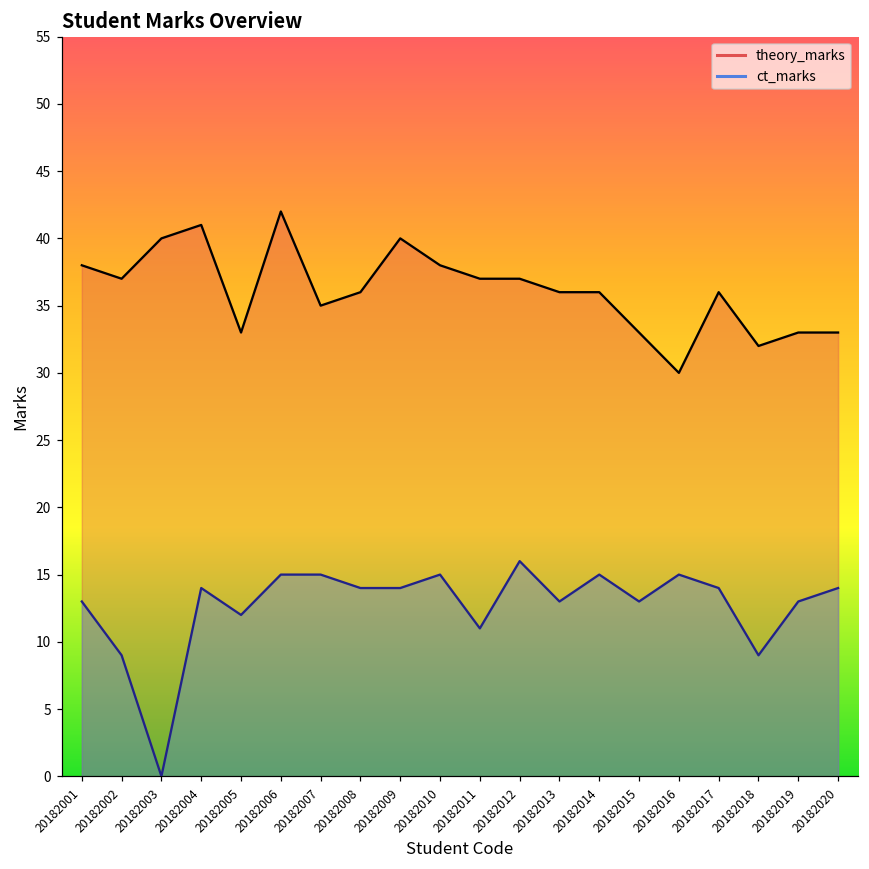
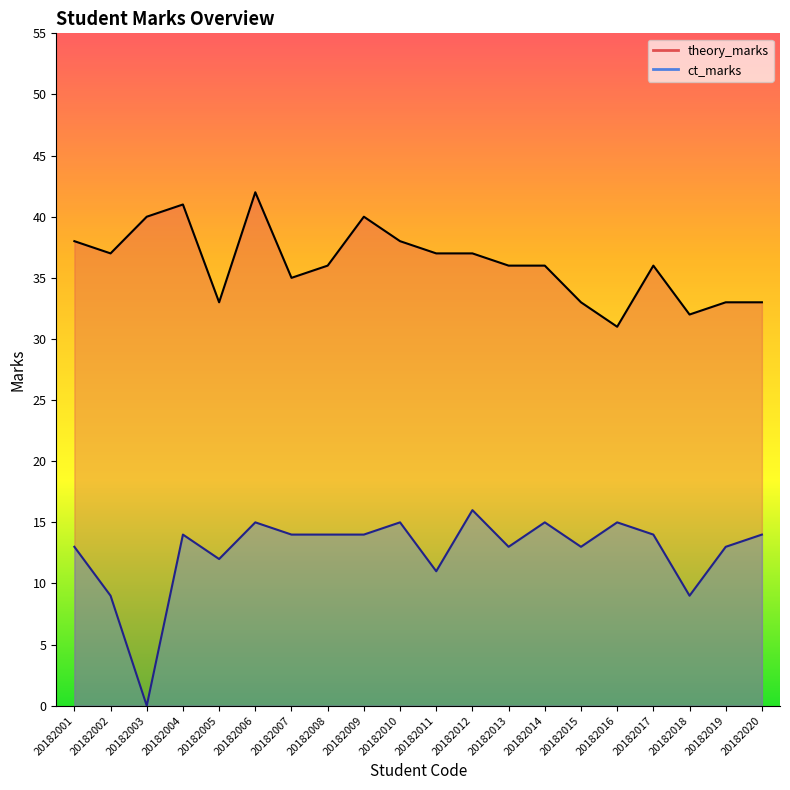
ct_marks, 20182007: 15 -> 14
theory_marks, 20182016: 30 -> 31
